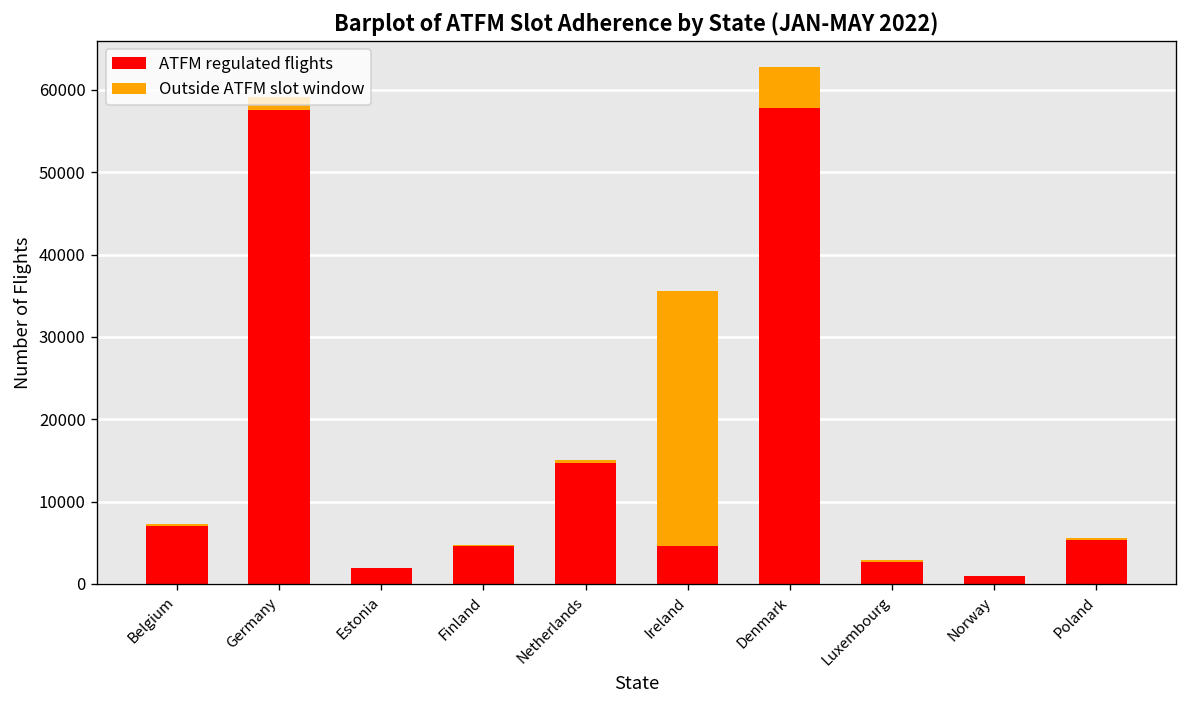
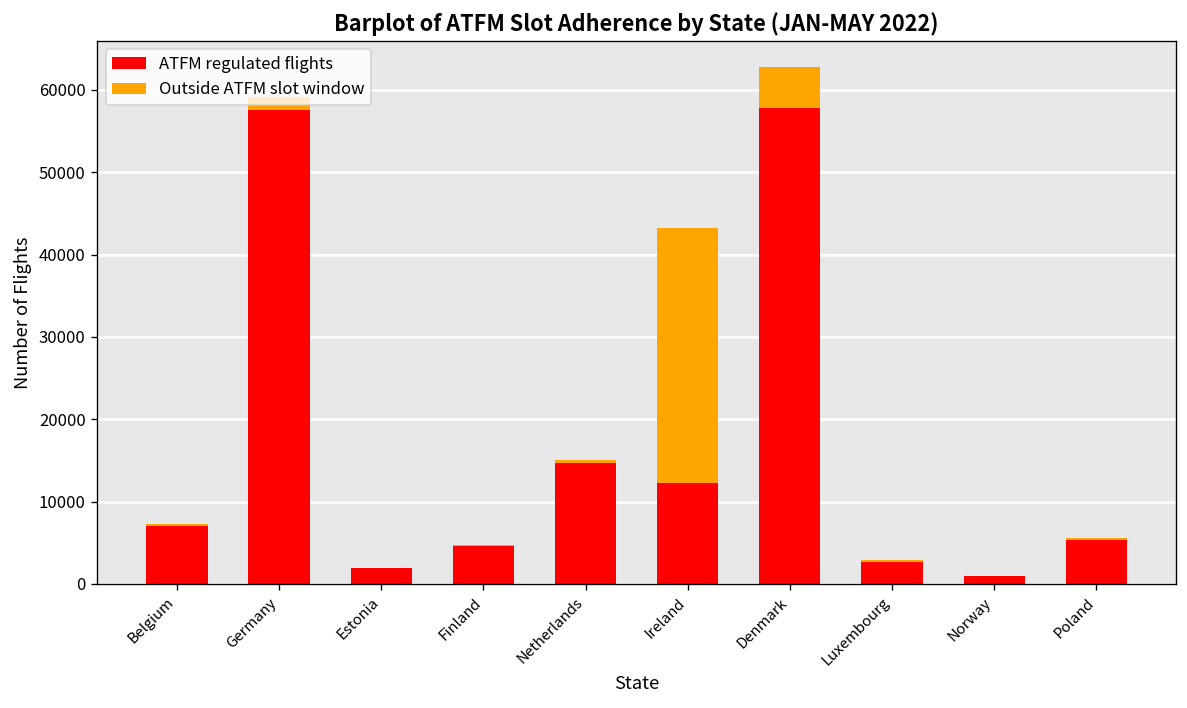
ATFM regulated flights, Ireland: 5000 -> 12000
